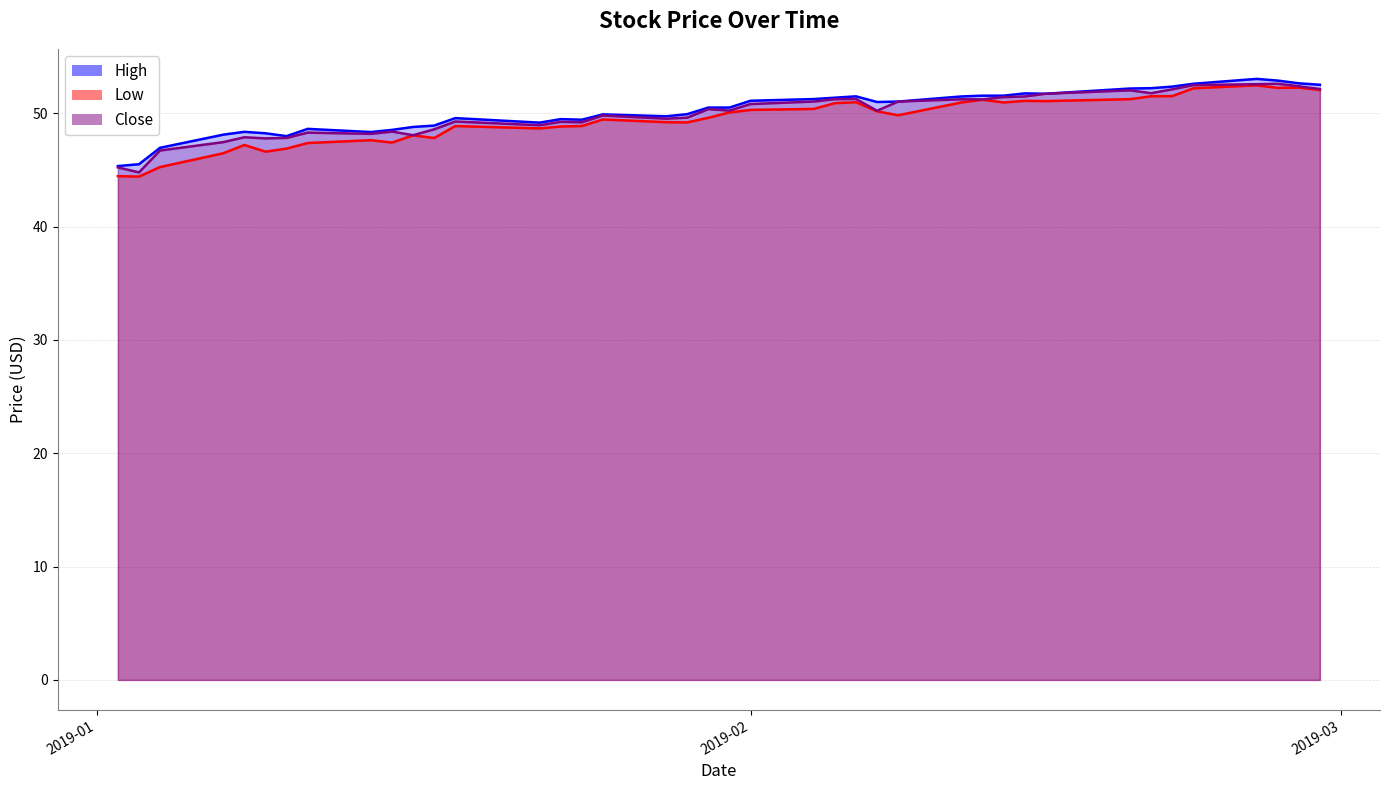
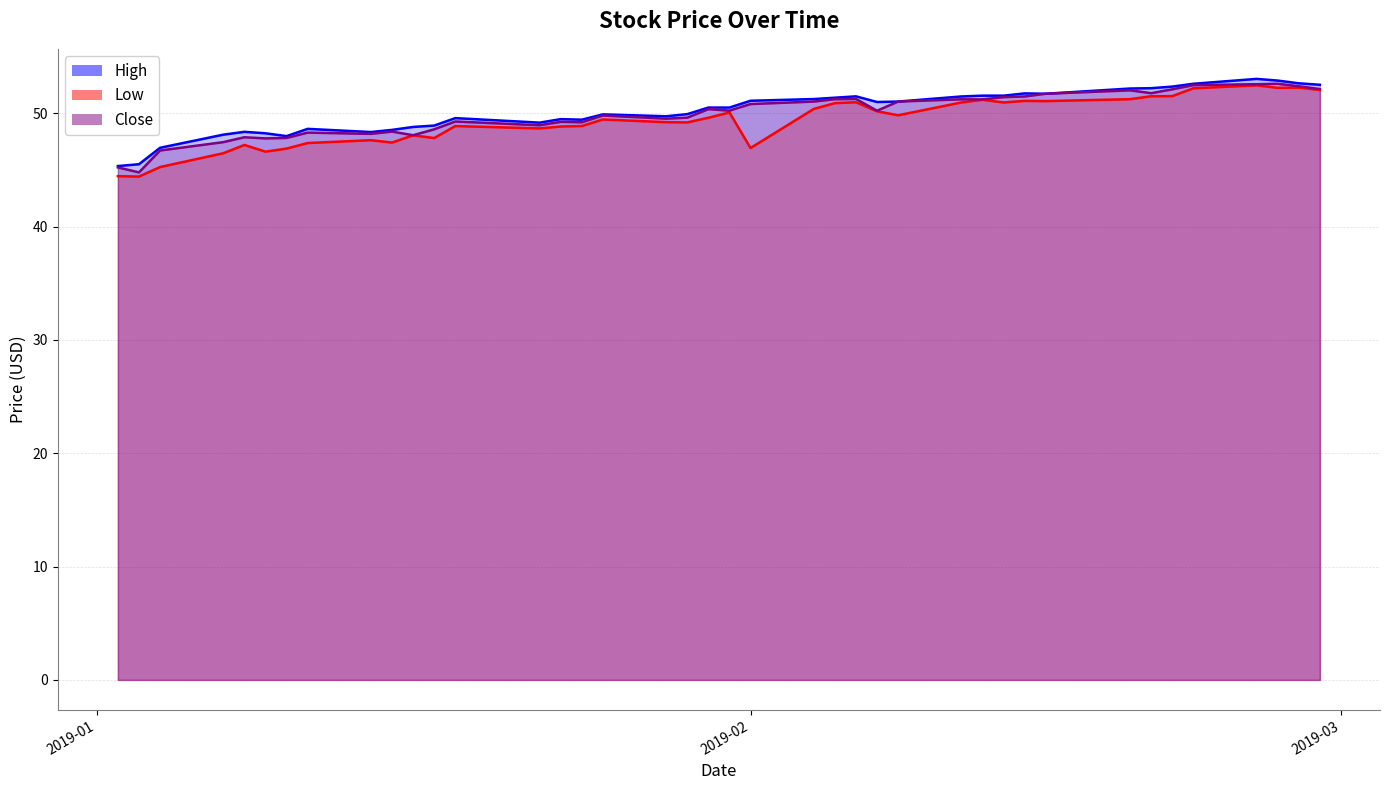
Low, 2019-02: 50.3 -> 46.9
